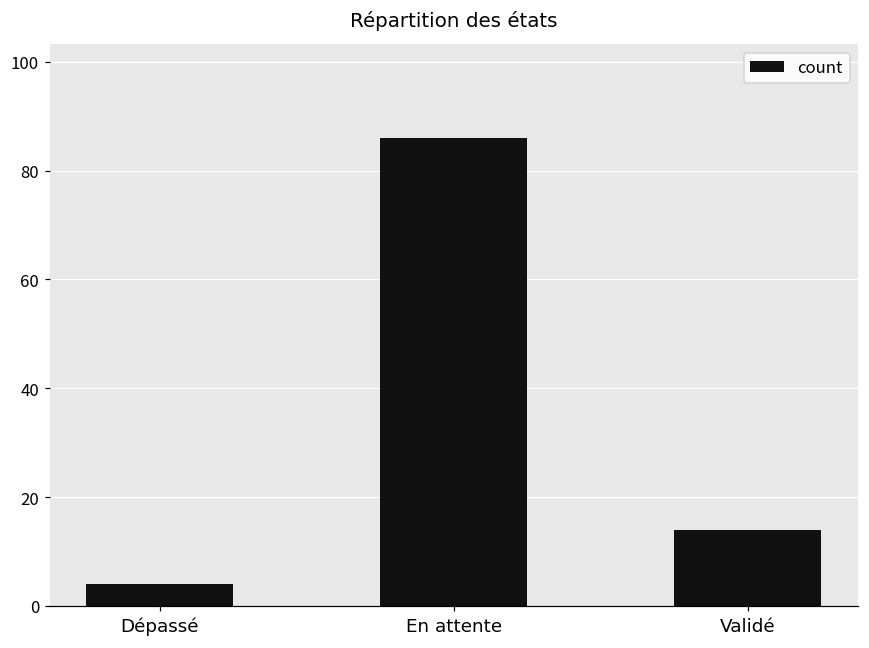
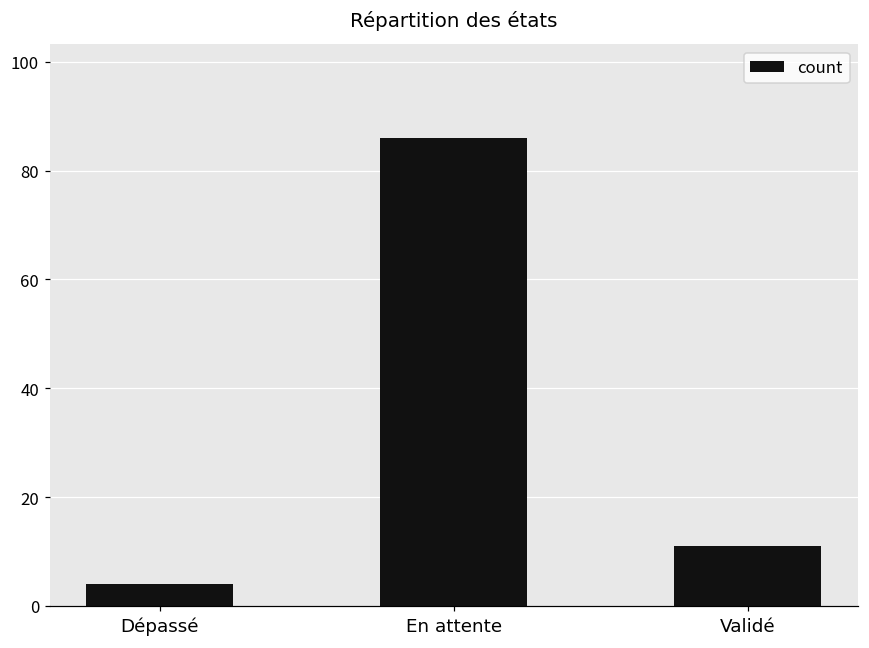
Validé: 14 -> 11
